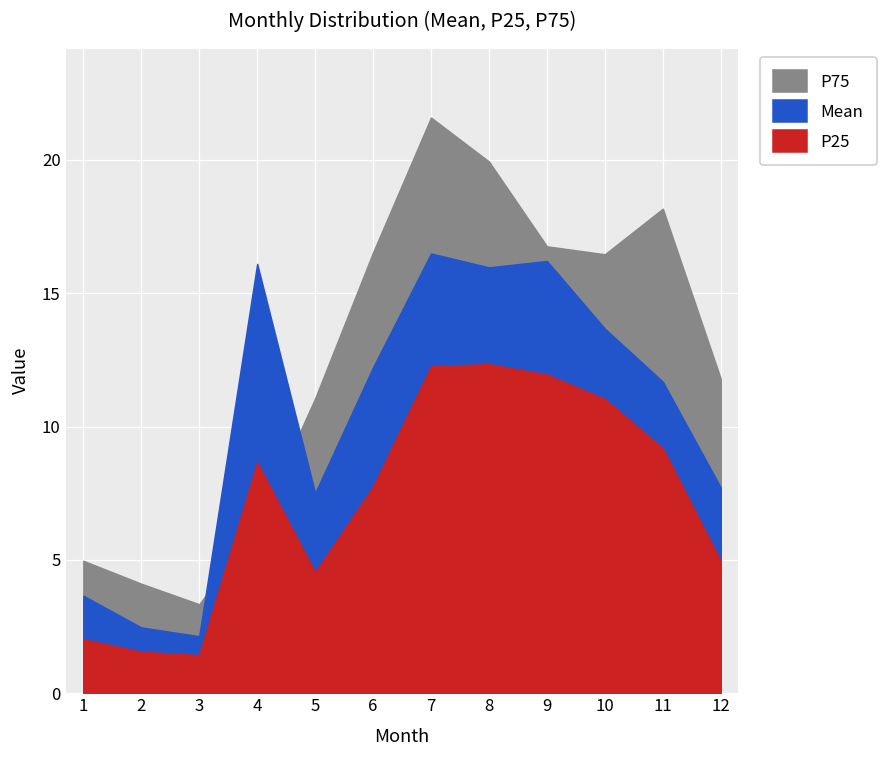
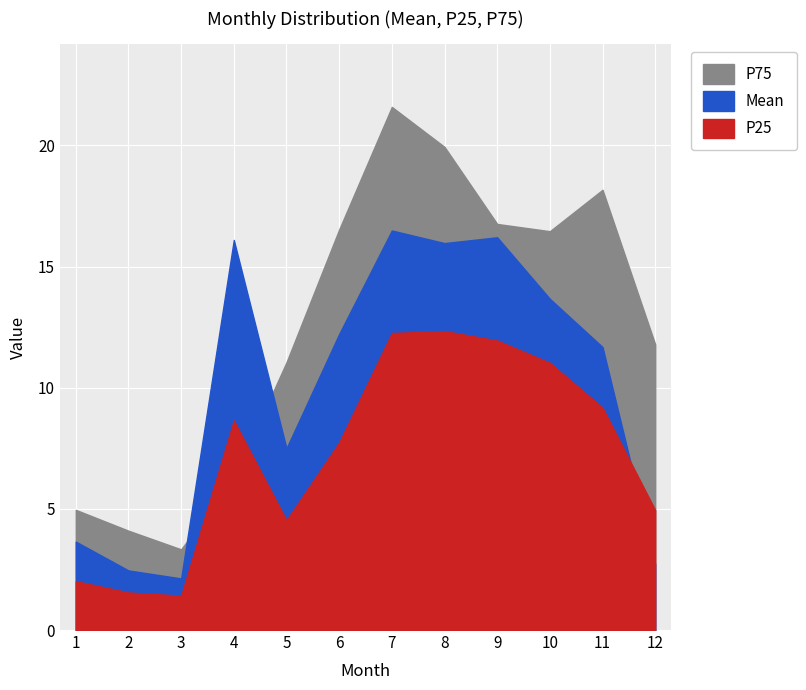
Mean, 12: 7.7 -> 2.7
